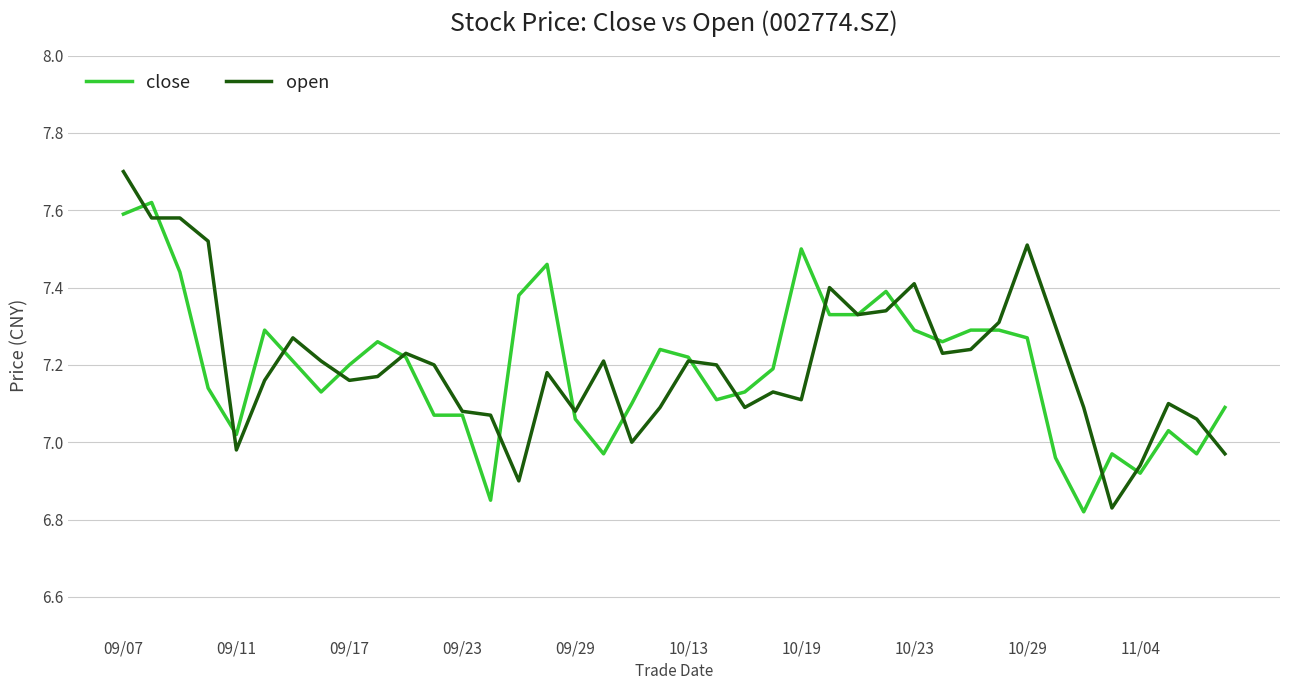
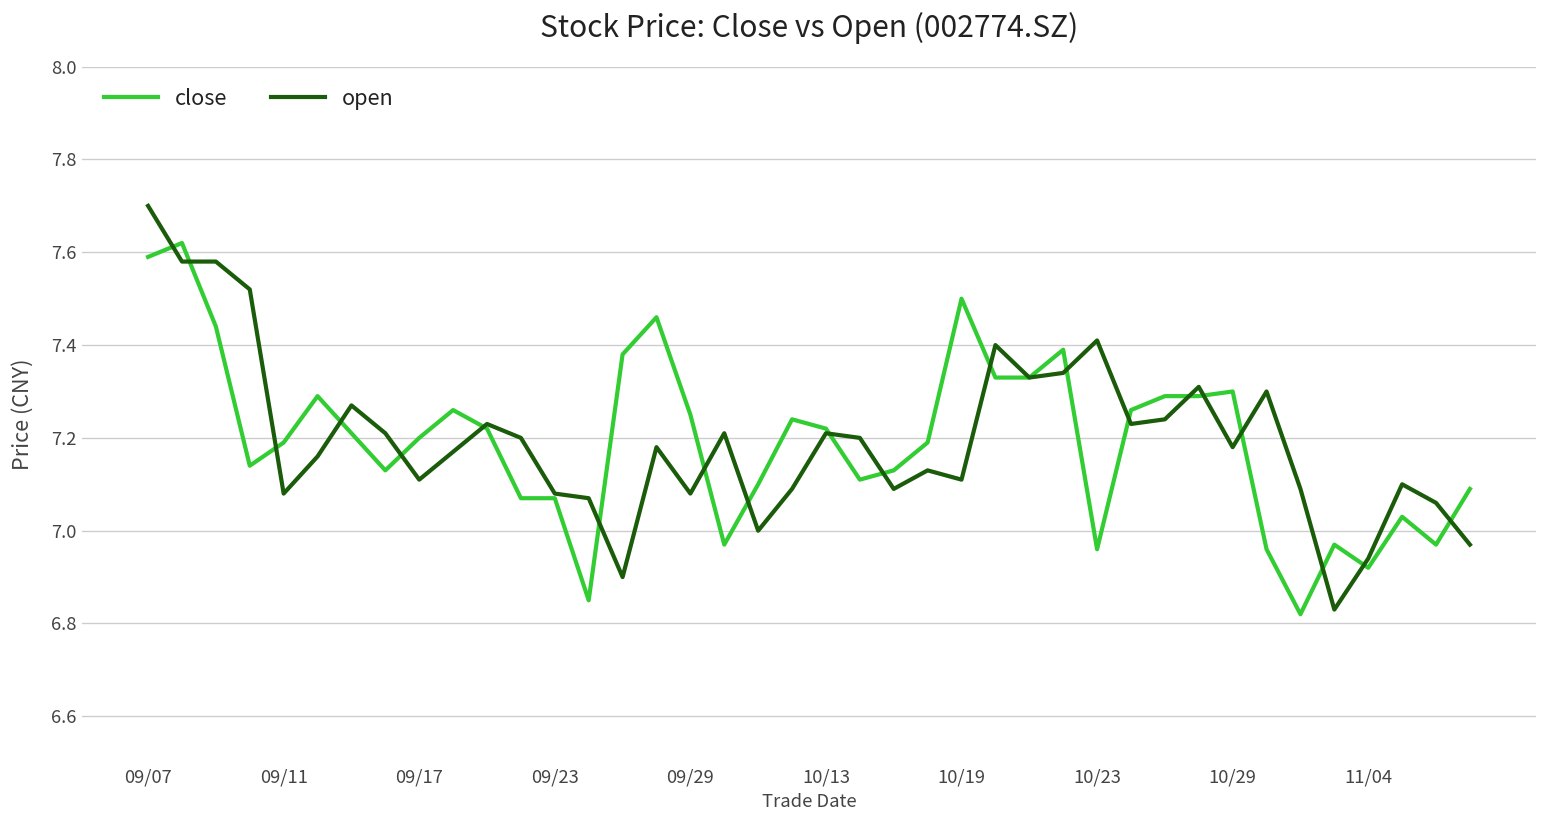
close, 09/11: 7.02 -> 7.19
open, 09/11: 6.98 -> 7.08
open, 09/17: 7.16 -> 7.11
close, 09/29: 7.06 -> 7.25
close, 10/23: 7.29 -> 6.96
close, 10/29: 7.27 -> 7.30
open, 10/29: 7.51 -> 7.18
